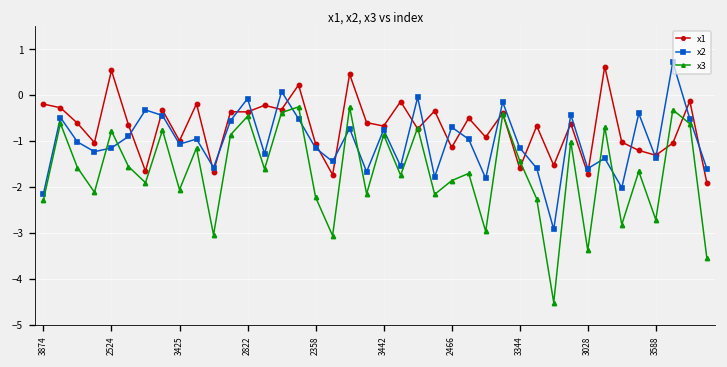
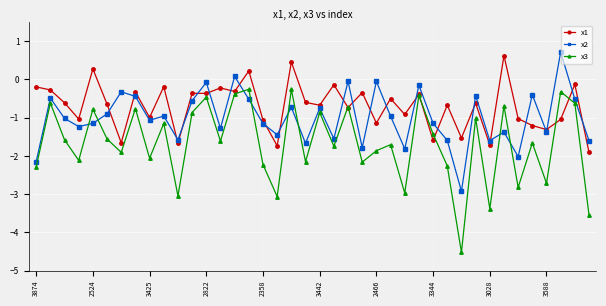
x1, 2524: 0.5 -> 0.3
x2, 2466: -0.7 -> -0.1
